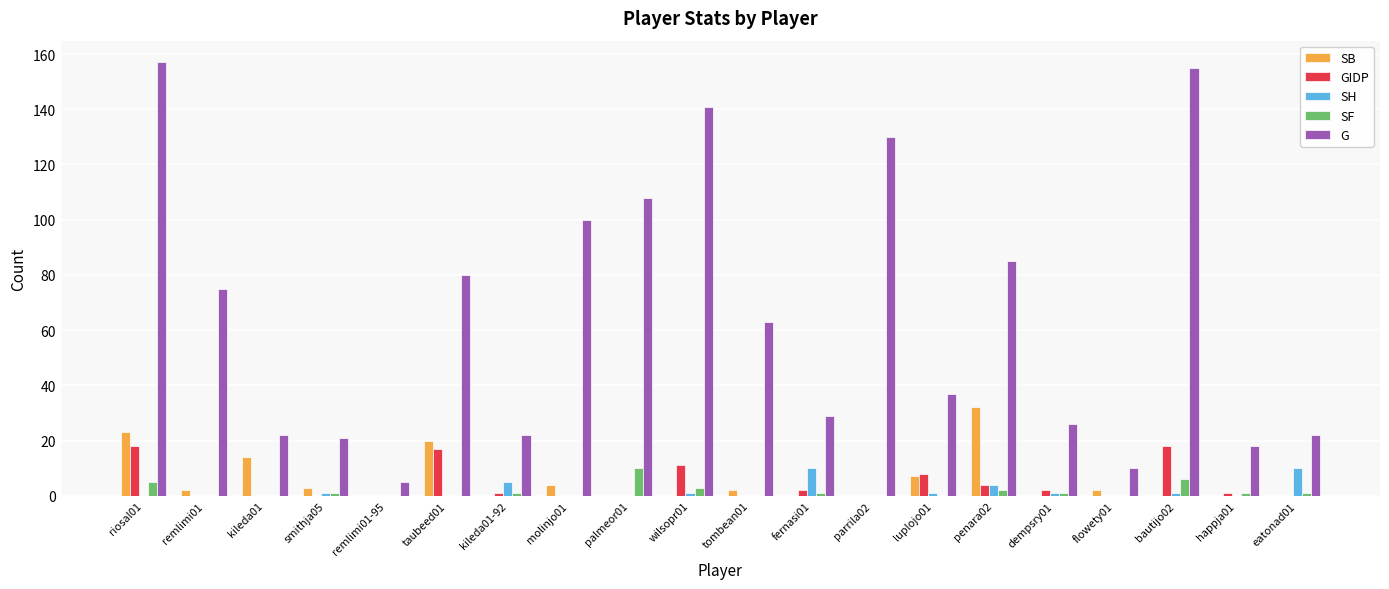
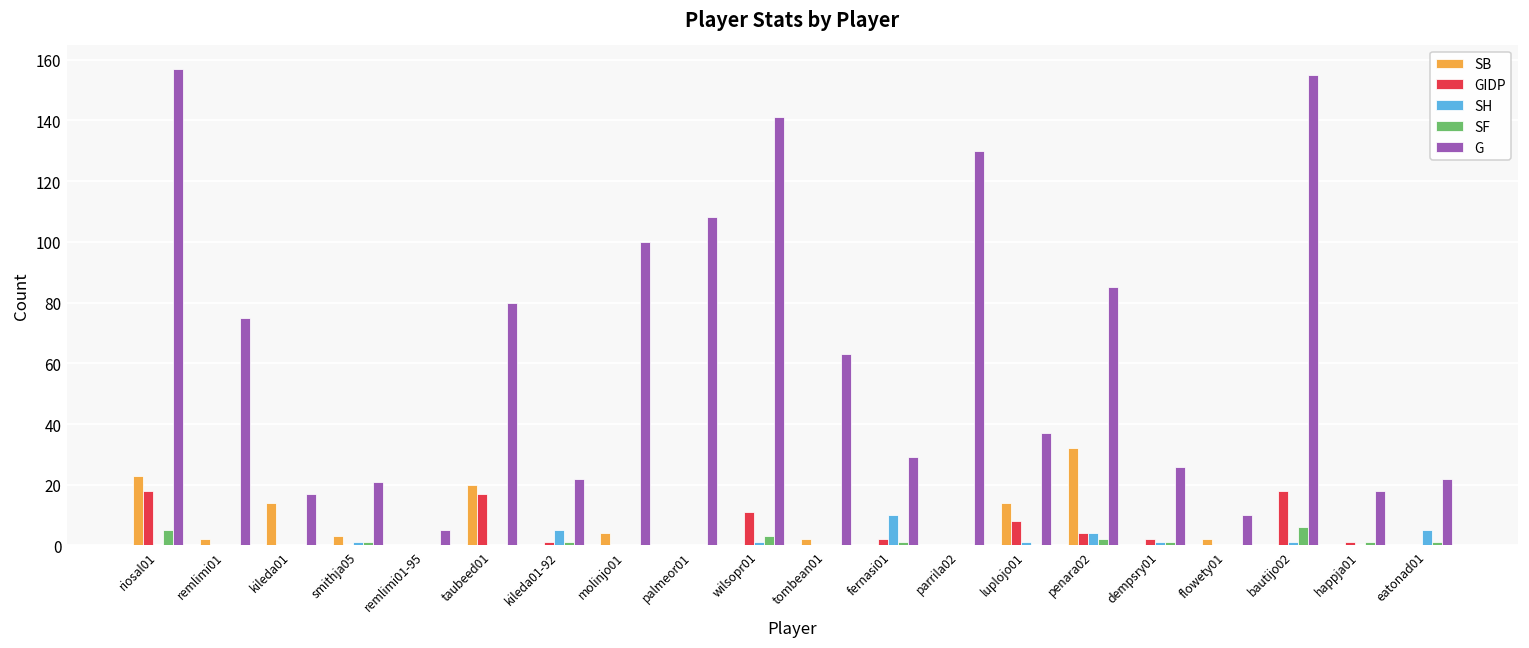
G, kileda01: 22 -> 17
SF, palmeor01: 10 -> 0
SB, luplojo01: 7 -> 14
SH, eatonad01: 10 -> 5
